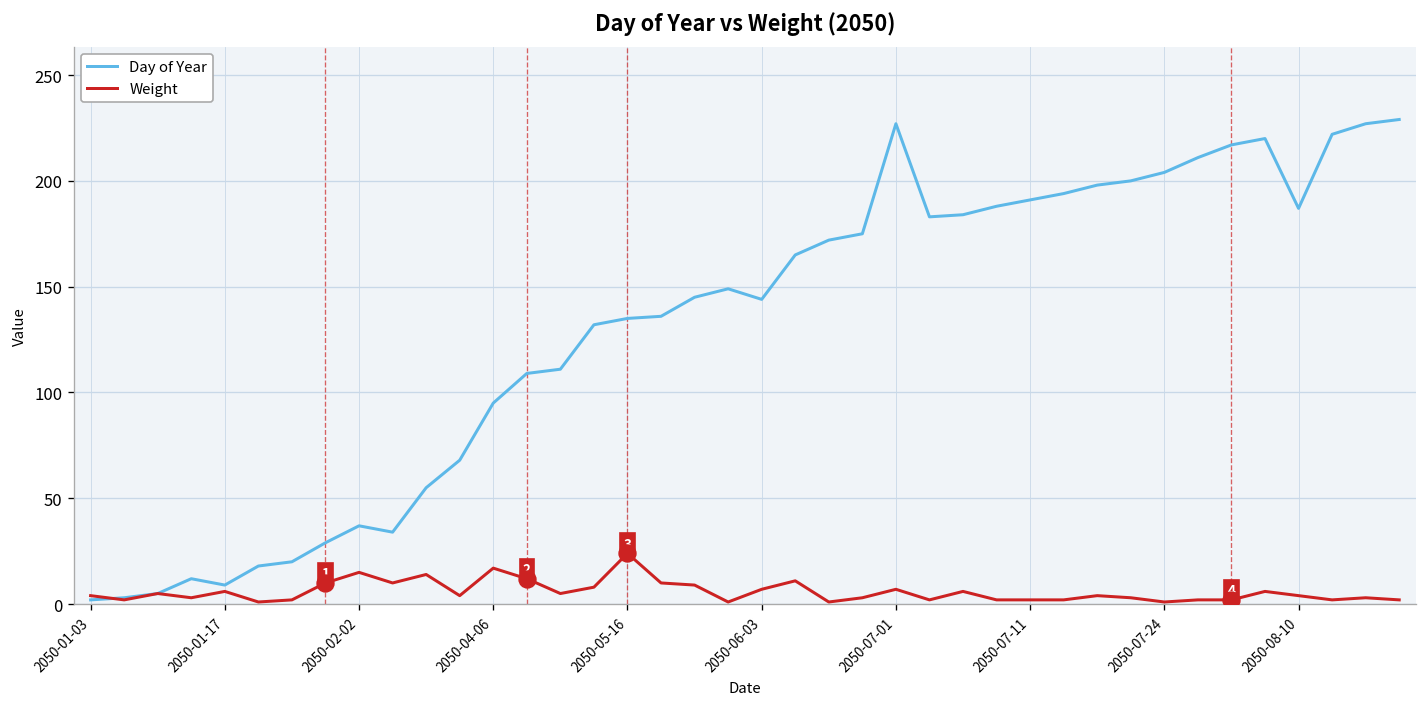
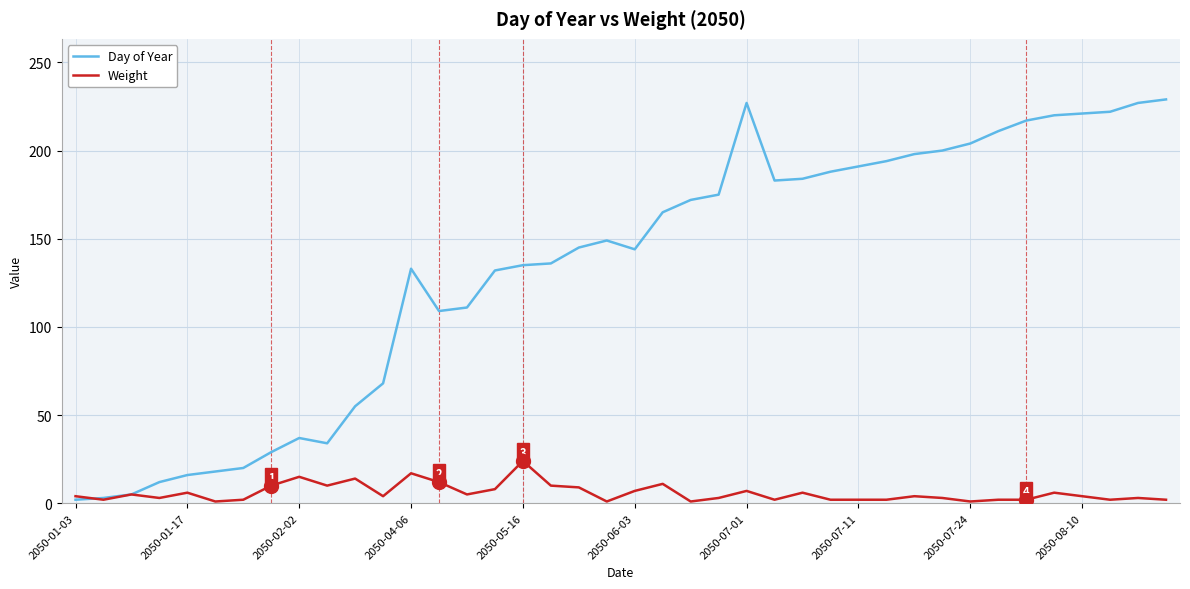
Day of Year, 2050-01-17: 9 -> 16
Day of Year, 2050-04-06: 95 -> 133
Day of Year, 2050-08-10: 187 -> 221
